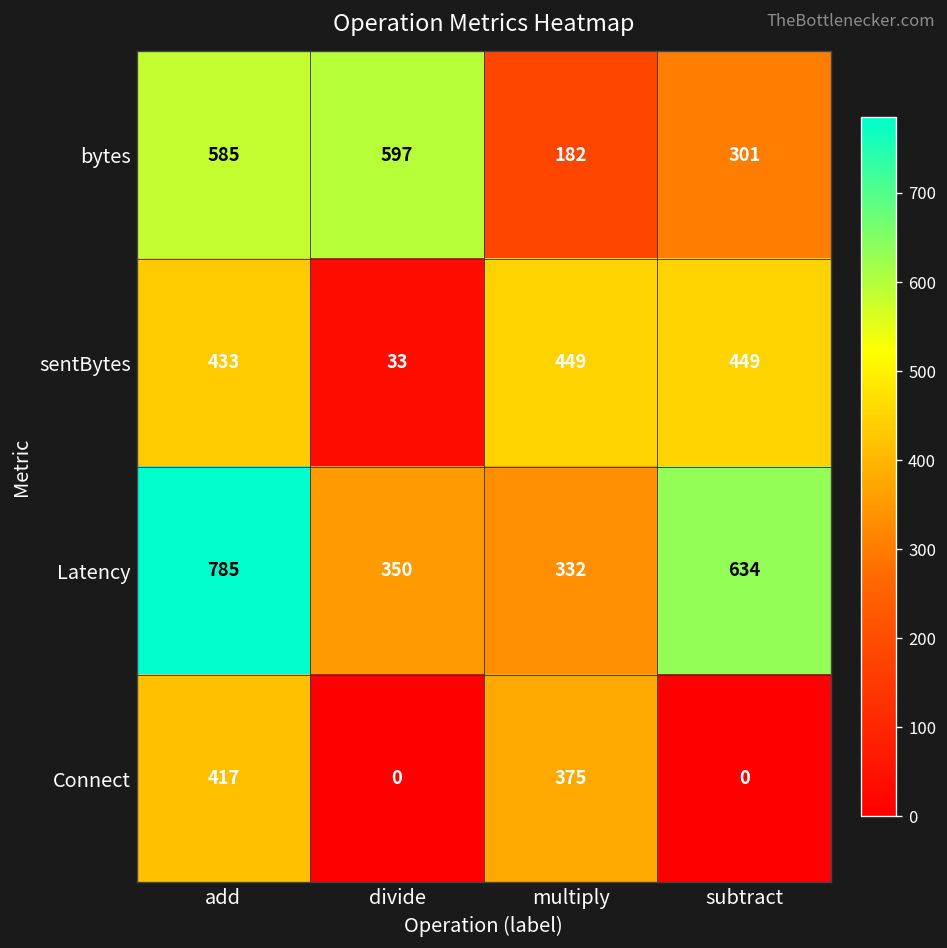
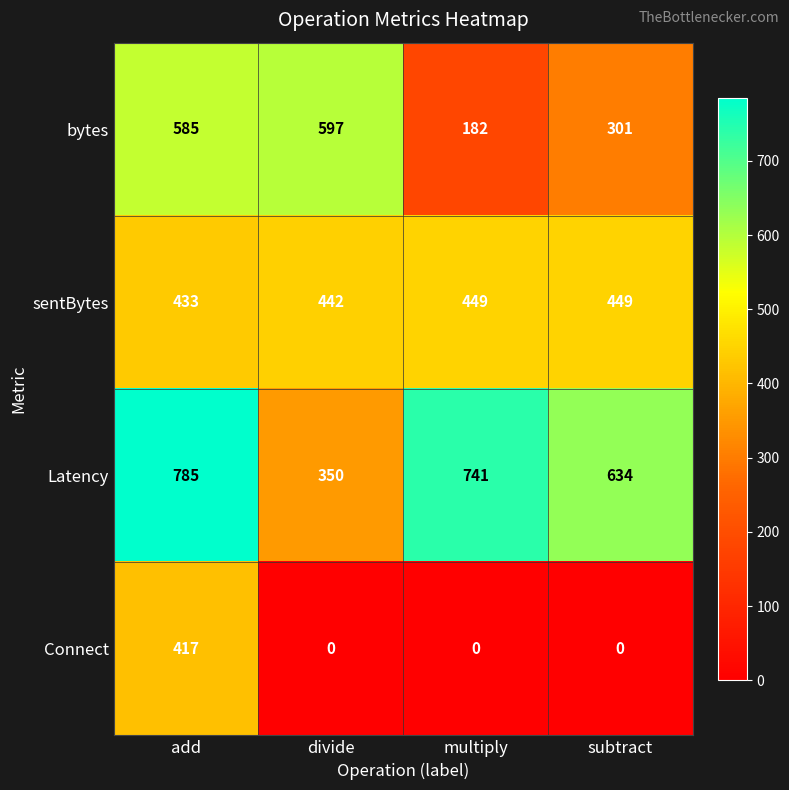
sentBytes, divide: 33 -> 442
Latency, multiply: 332 -> 741
Connect, multiply: 375 -> 0
